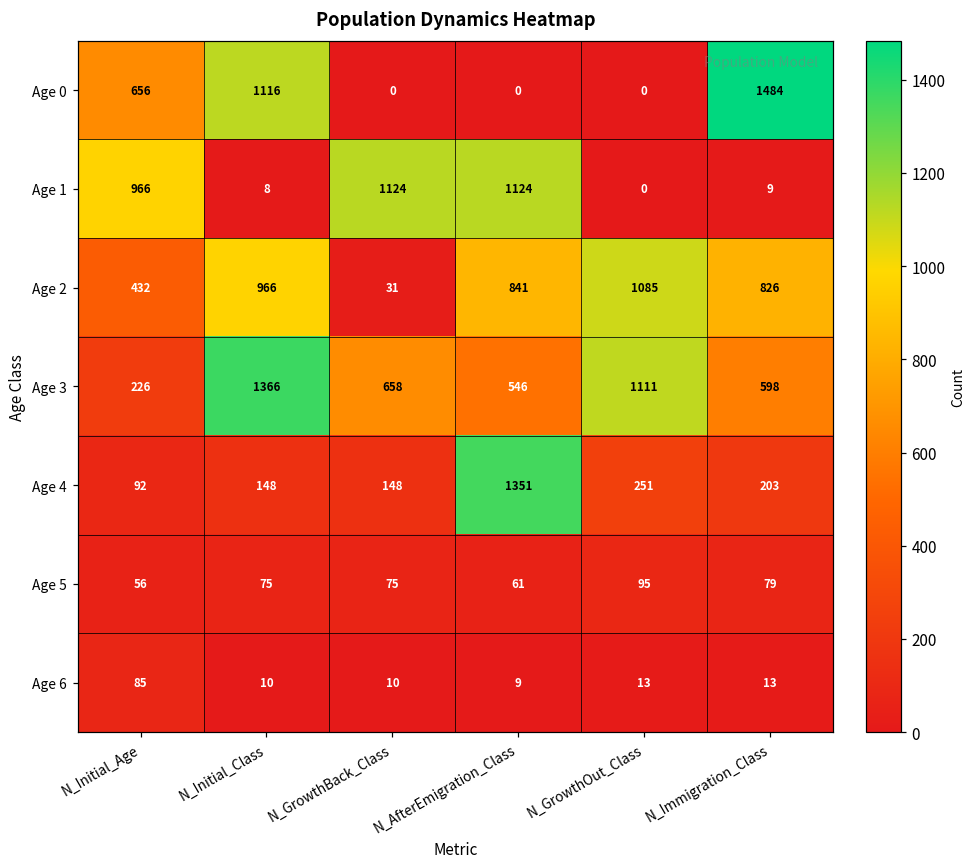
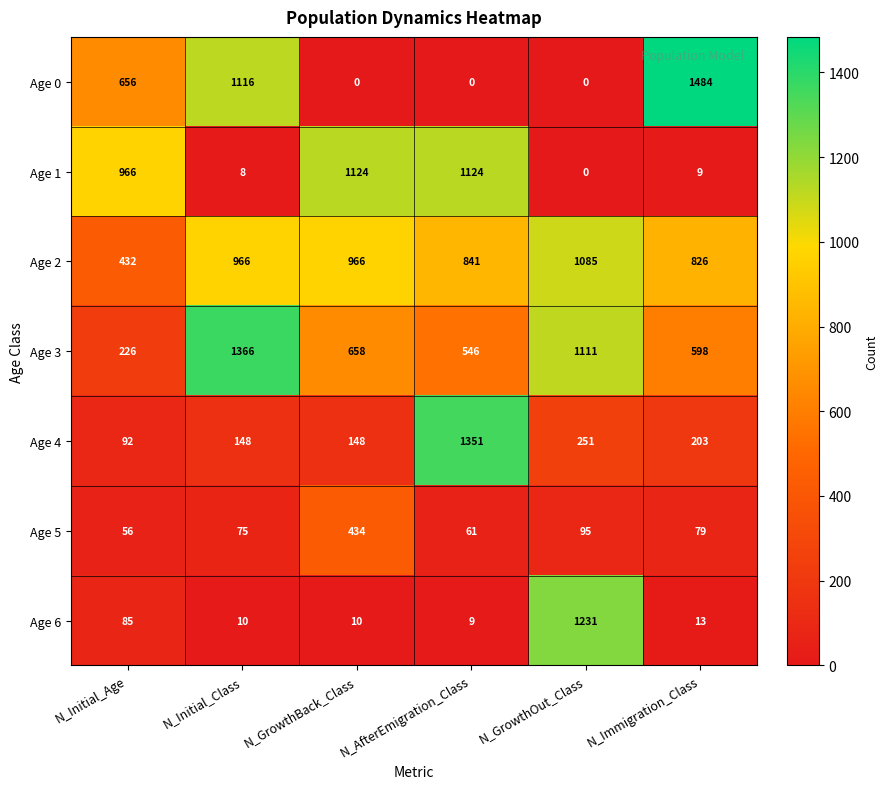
Age 2, N_GrowthBack_Class: 31 -> 966
Age 5, N_GrowthBack_Class: 75 -> 434
Age 6, N_GrowthOut_Class: 13 -> 1231
